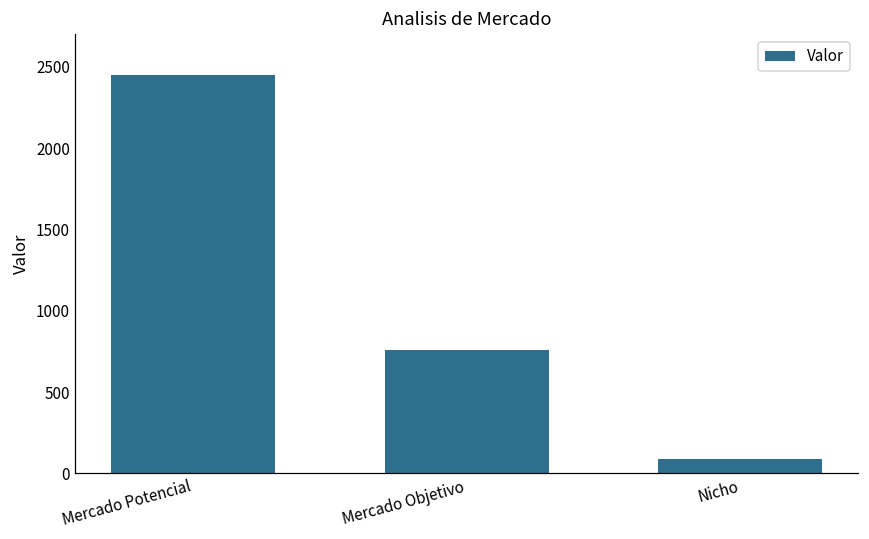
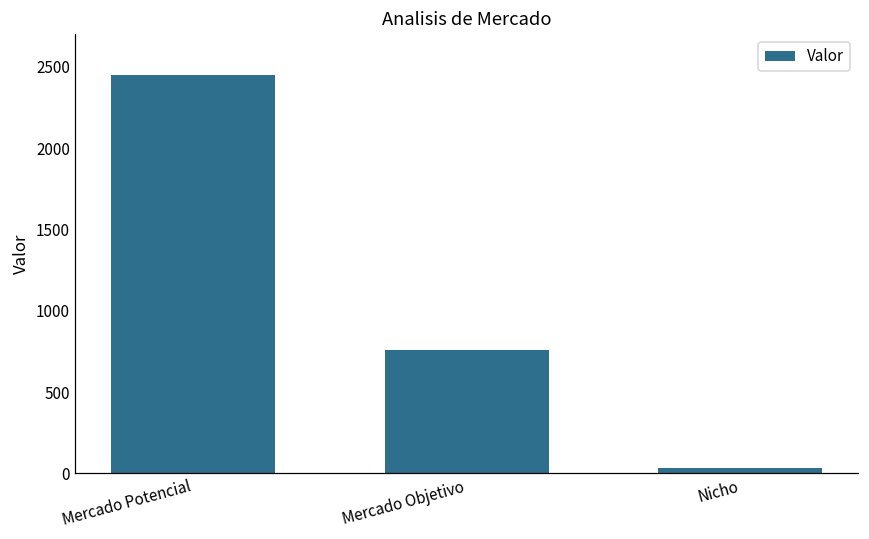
Nicho: 90 -> 30
